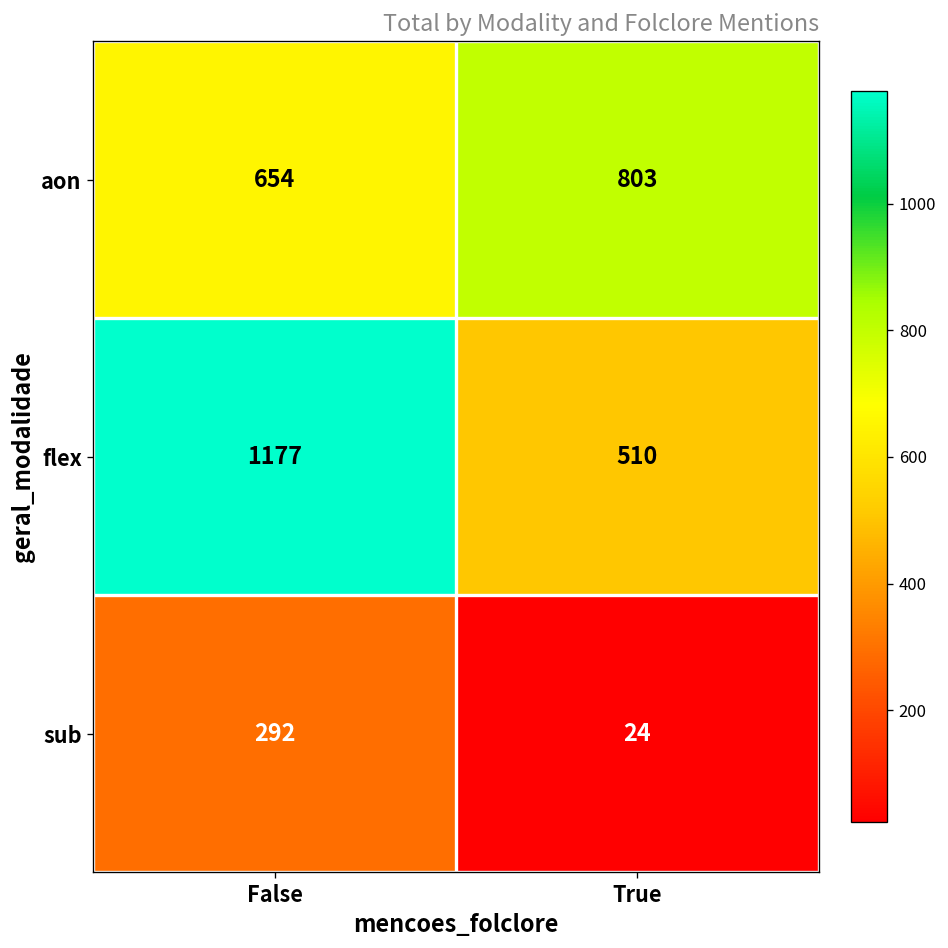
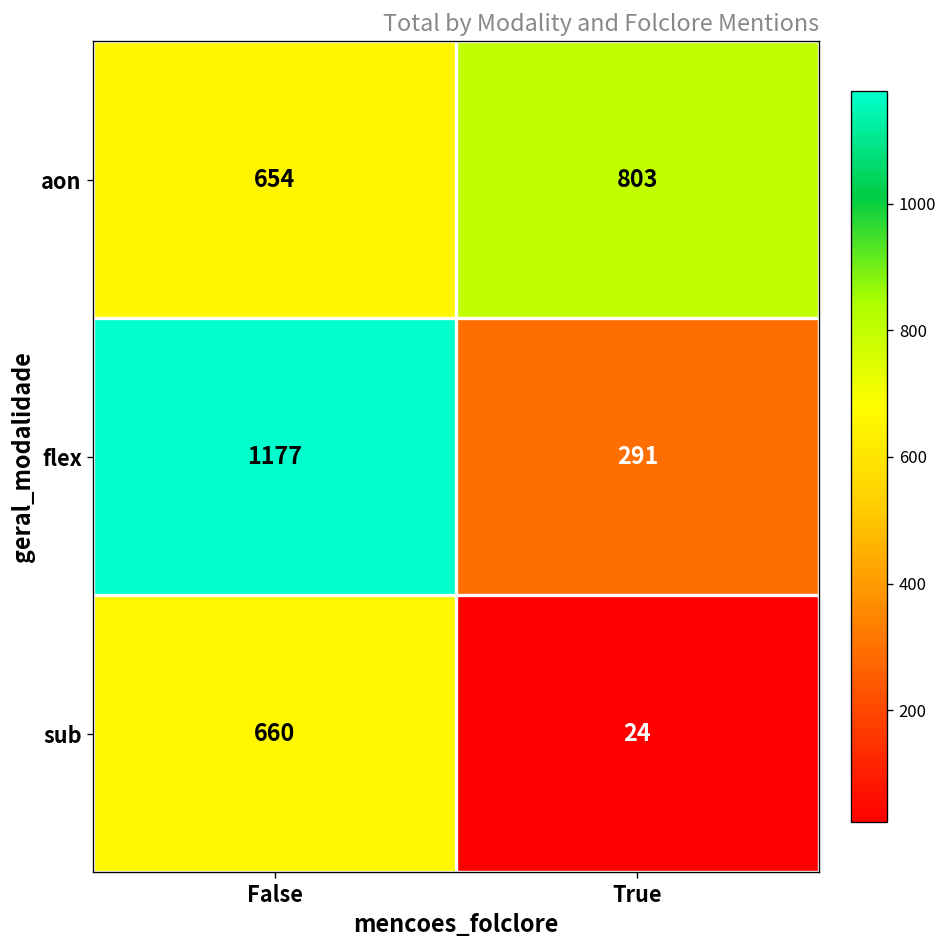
flex, True: 510 -> 291
sub, False: 292 -> 660
